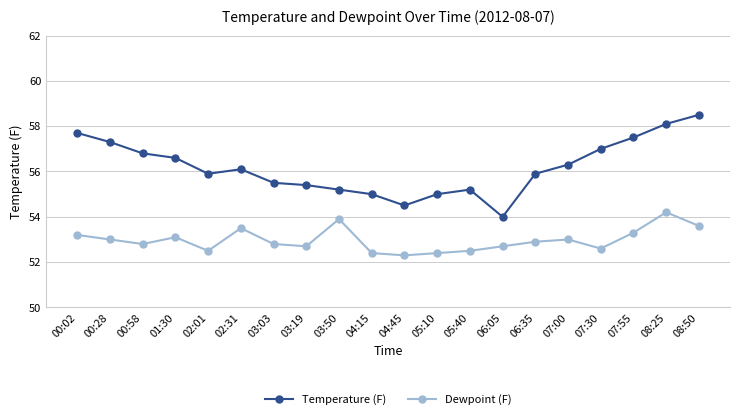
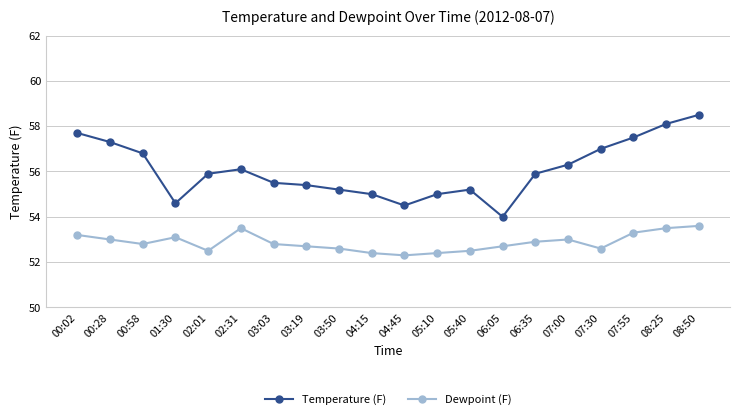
Temperature (F), 01:30: 56.6 -> 54.6
Dewpoint (F), 03:50: 53.9 -> 52.6
Dewpoint (F), 08:25: 54.2 -> 53.5
